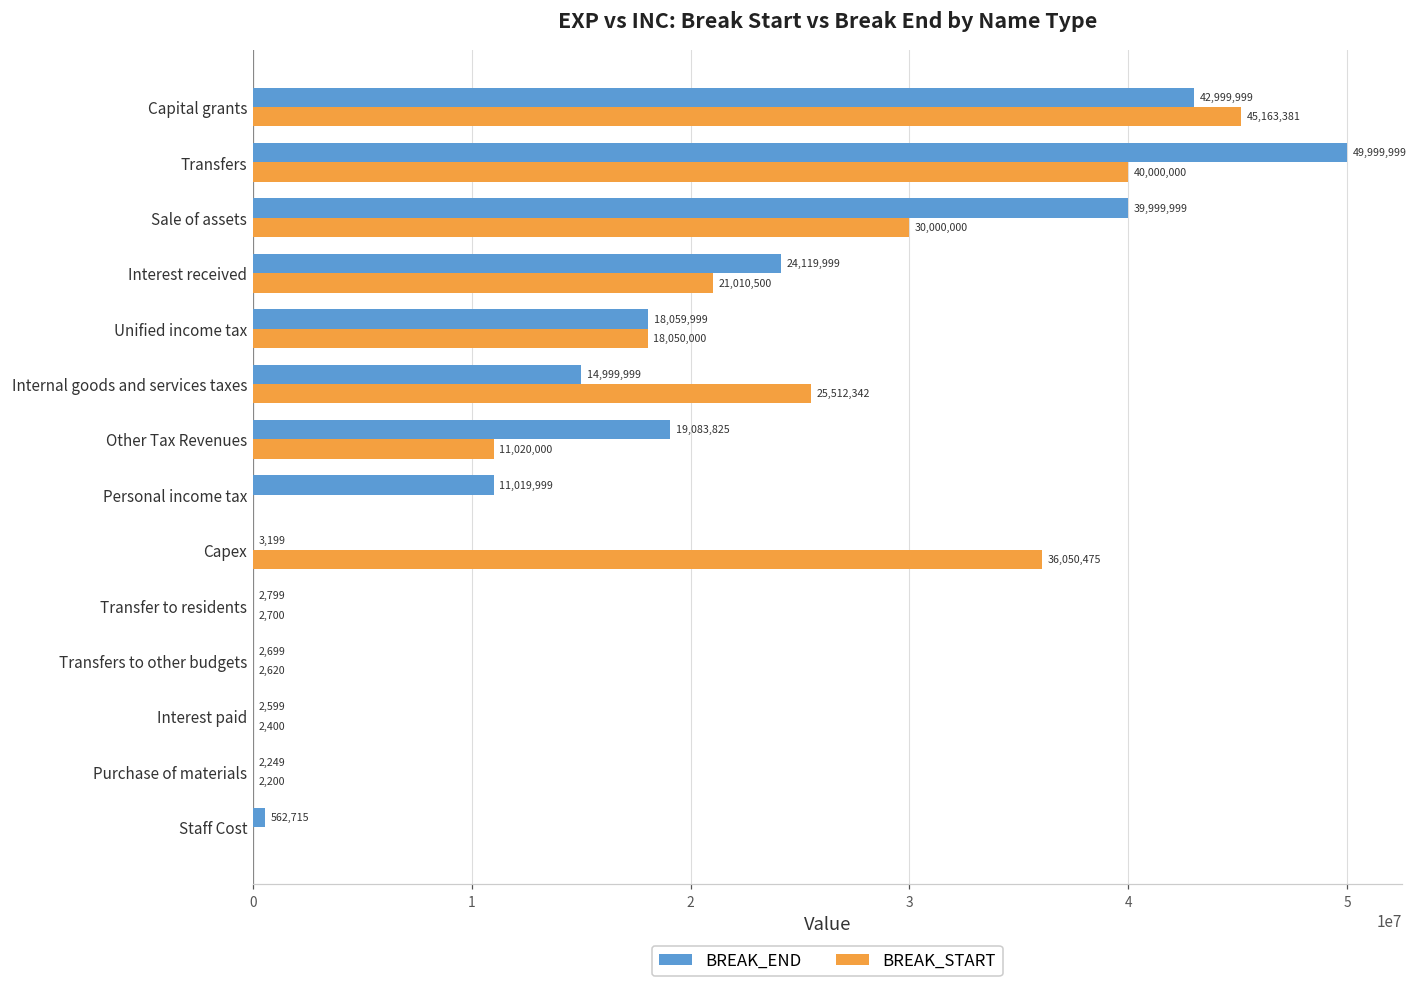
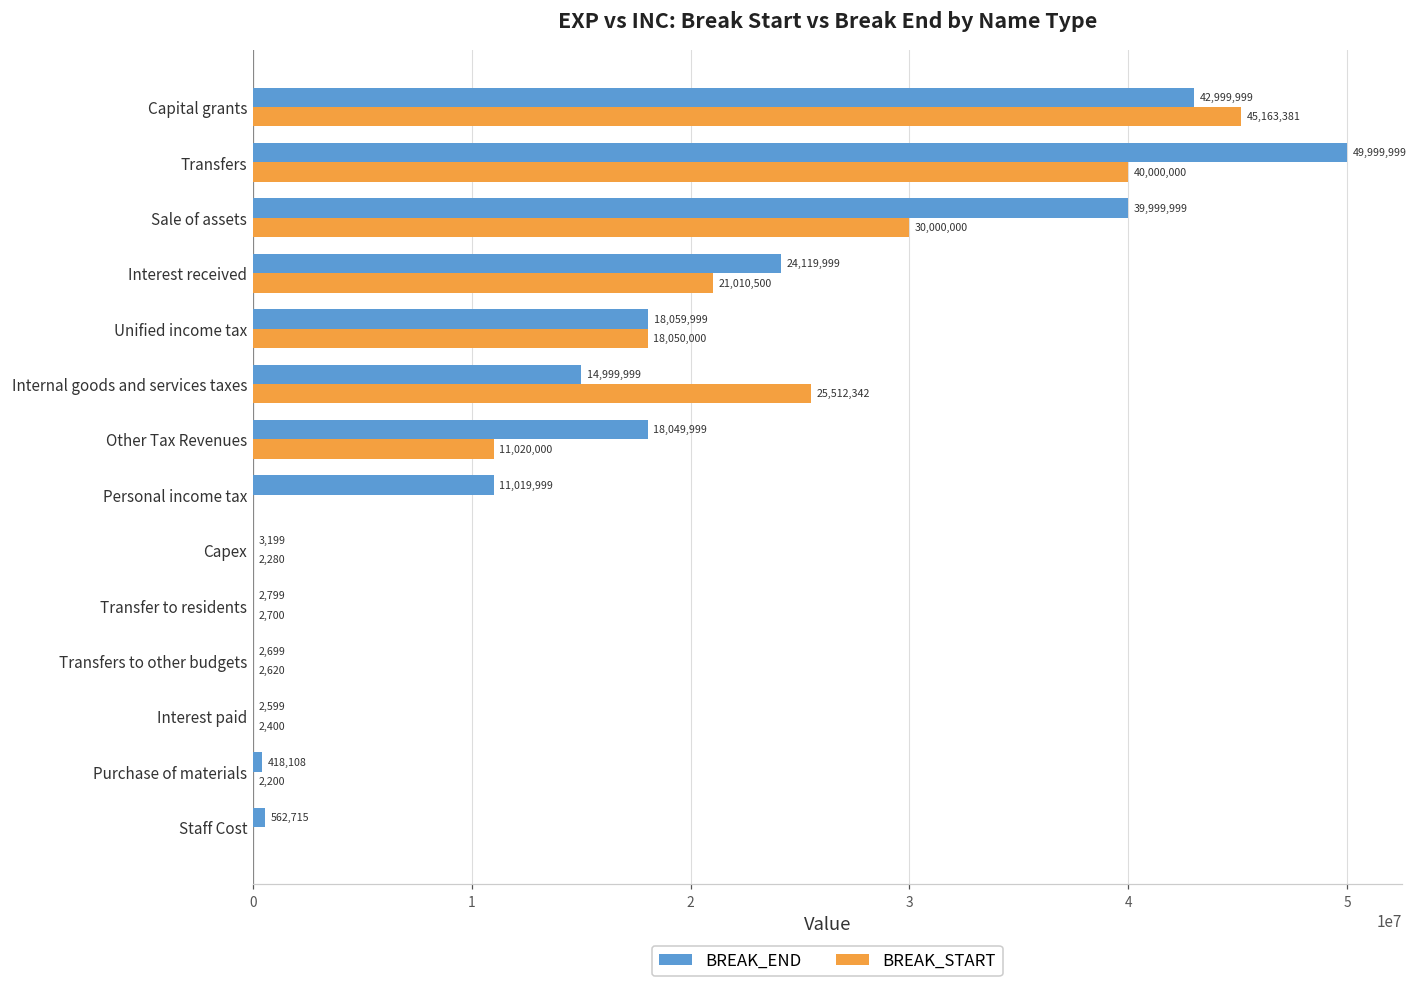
BREAK_END, Other Tax Revenues: 19,083,825 -> 18,049,999
BREAK_START, Capex: 36,050,475 -> 2,280
BREAK_END, Purchase of materials: 2,249 -> 418,108
